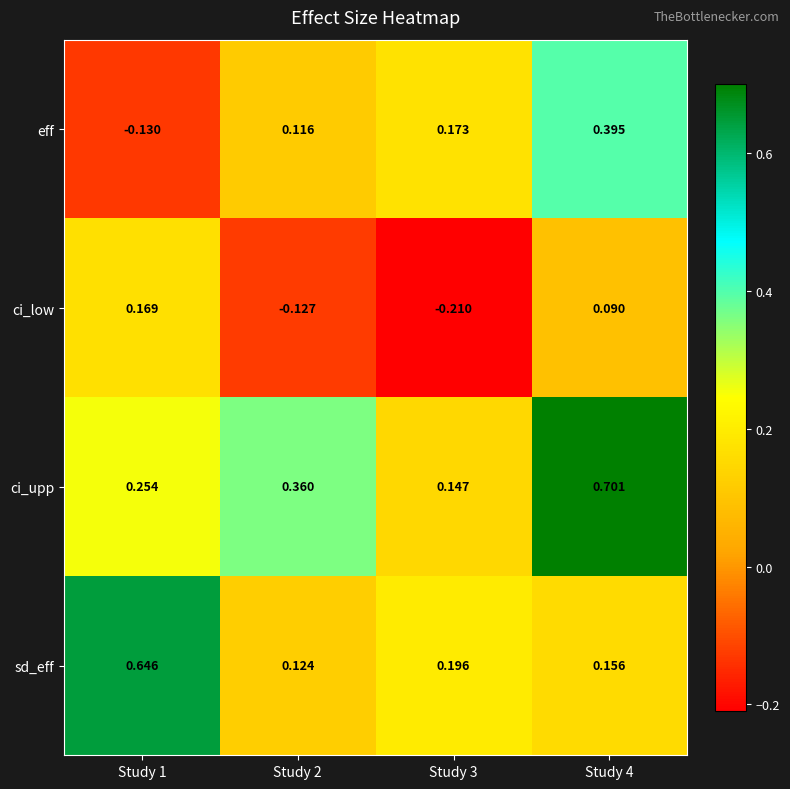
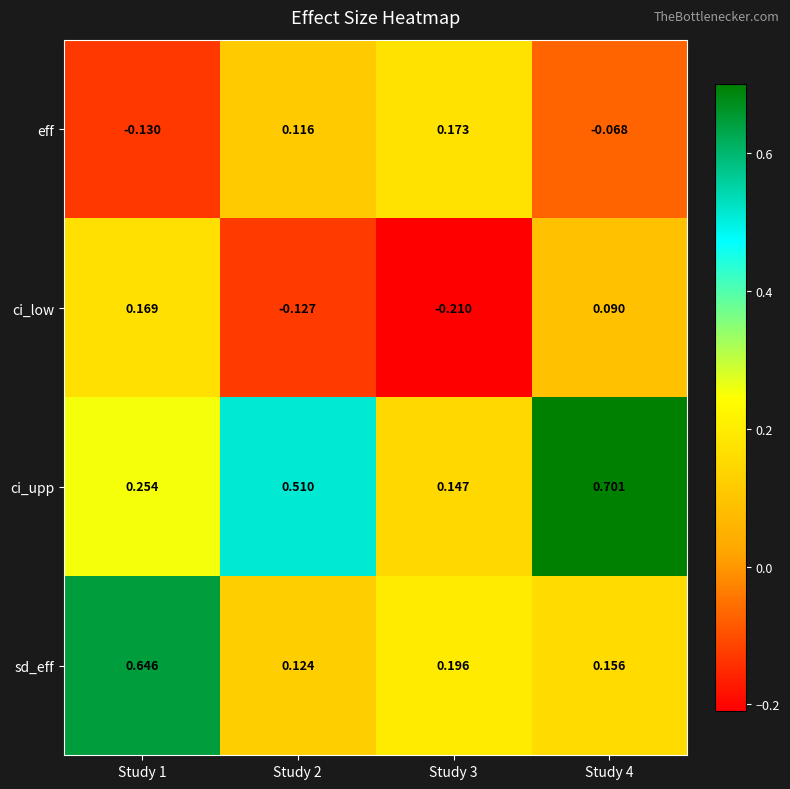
eff, Study 4: 0.395 -> -0.068
ci_upp, Study 2: 0.360 -> 0.510
